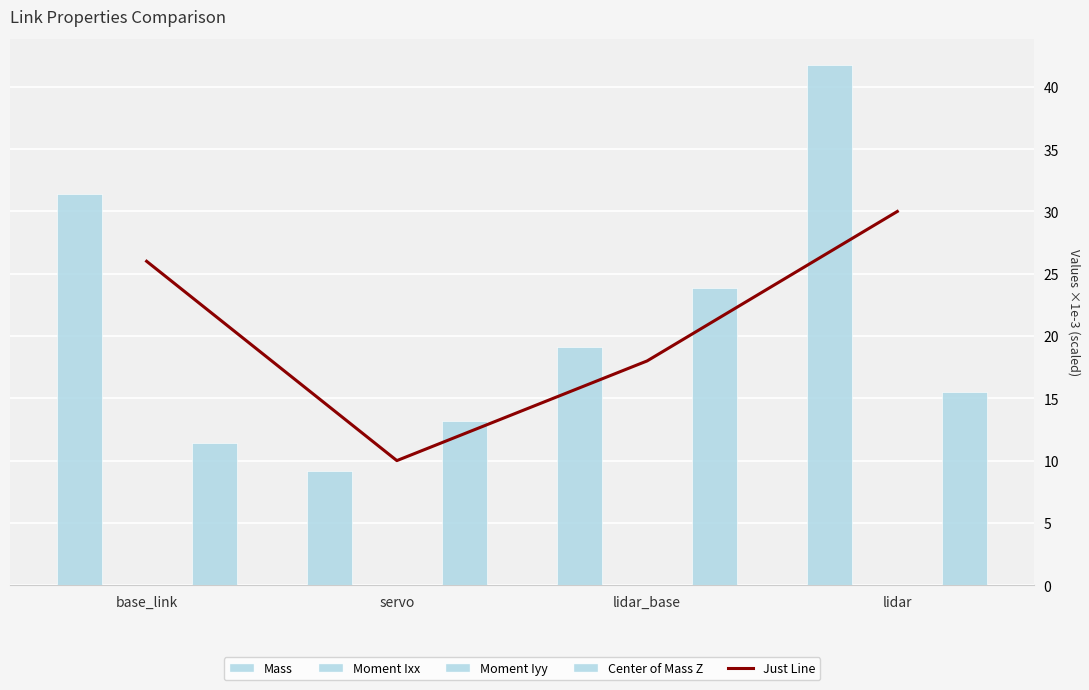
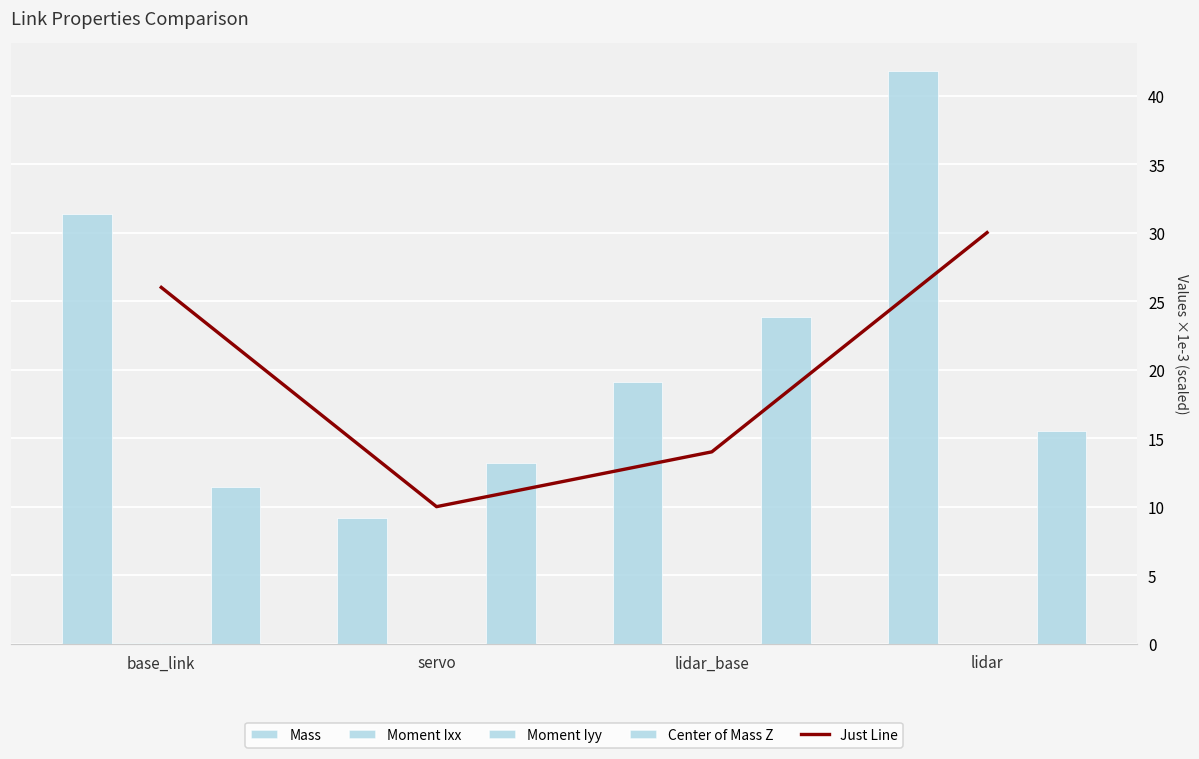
Just Line, lidar_base: 18.0 -> 14.0
